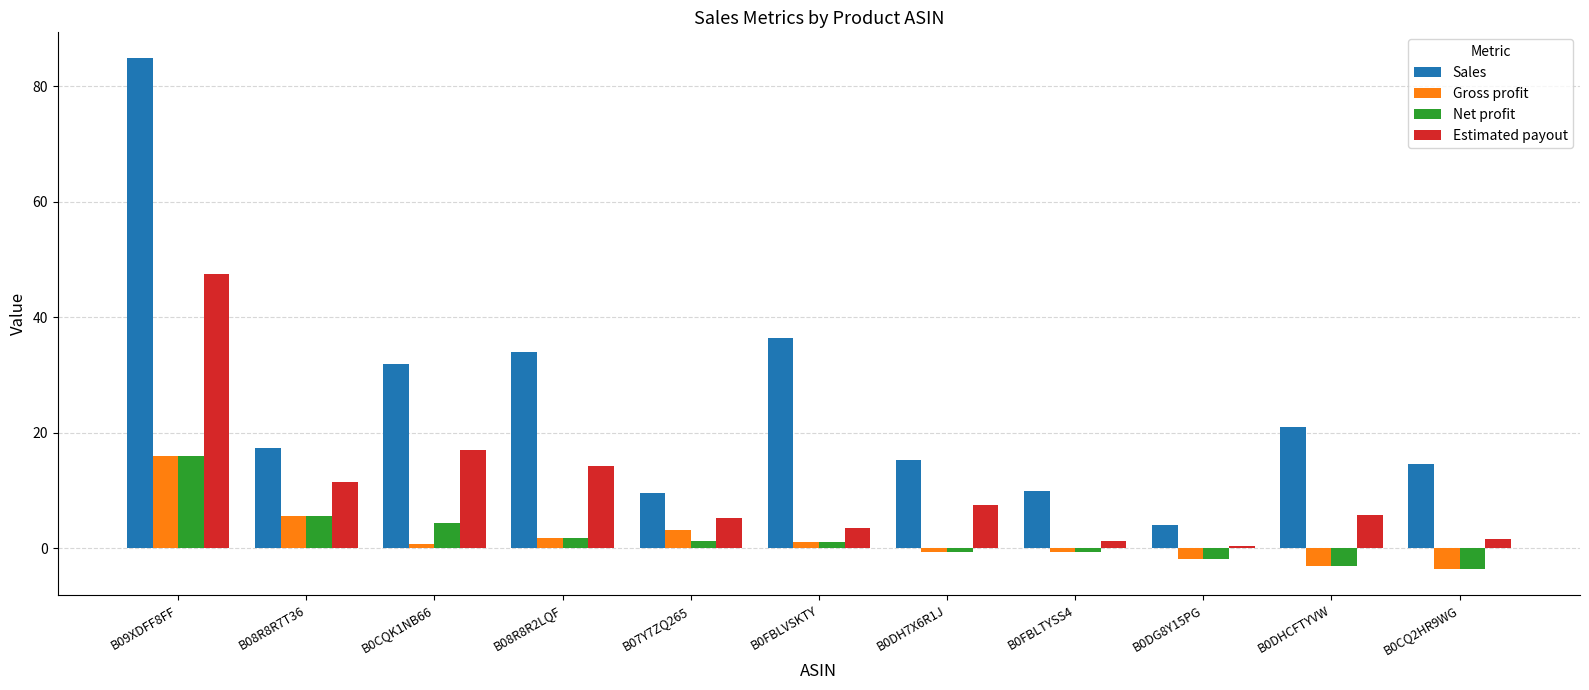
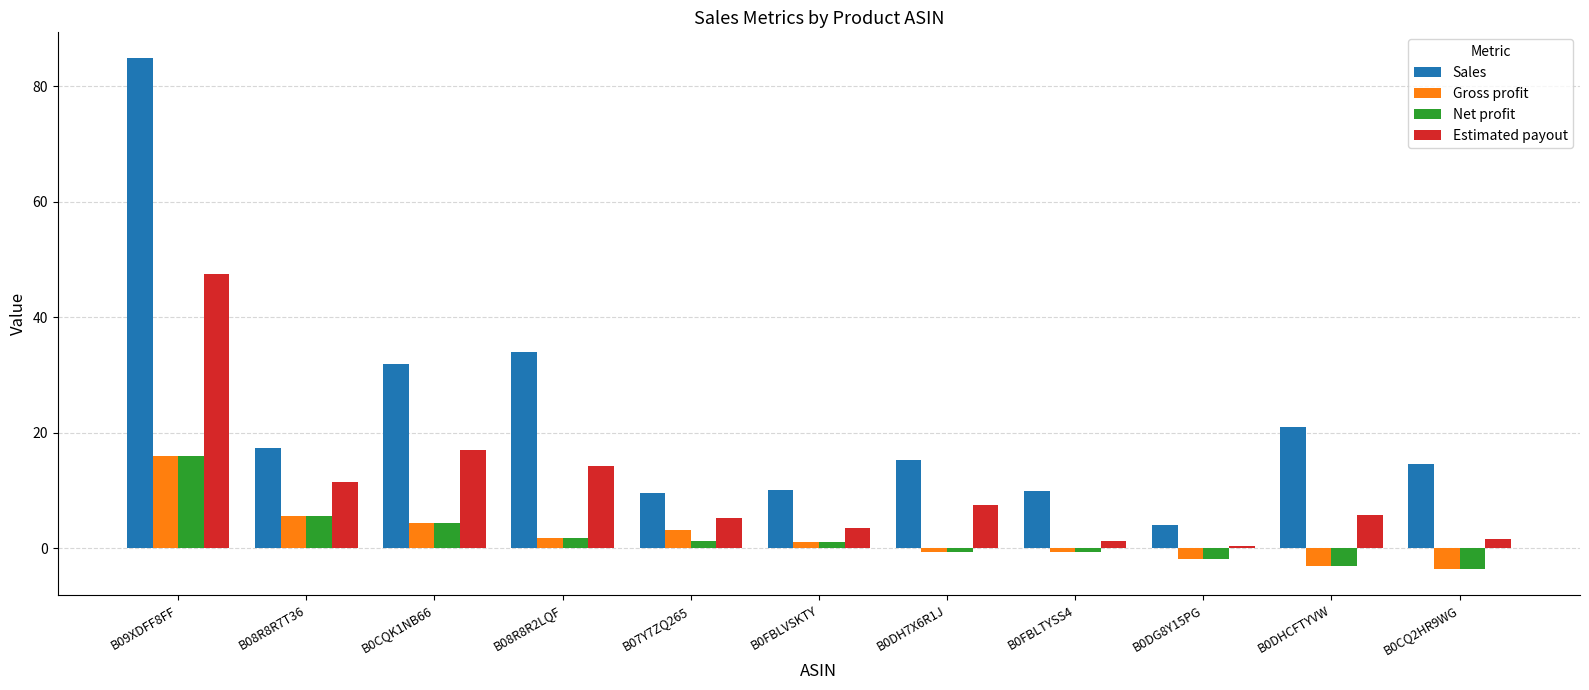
Gross profit, B0CQK1NB66: 1 -> 4
Sales, B0FBLVSKTY: 36 -> 10
